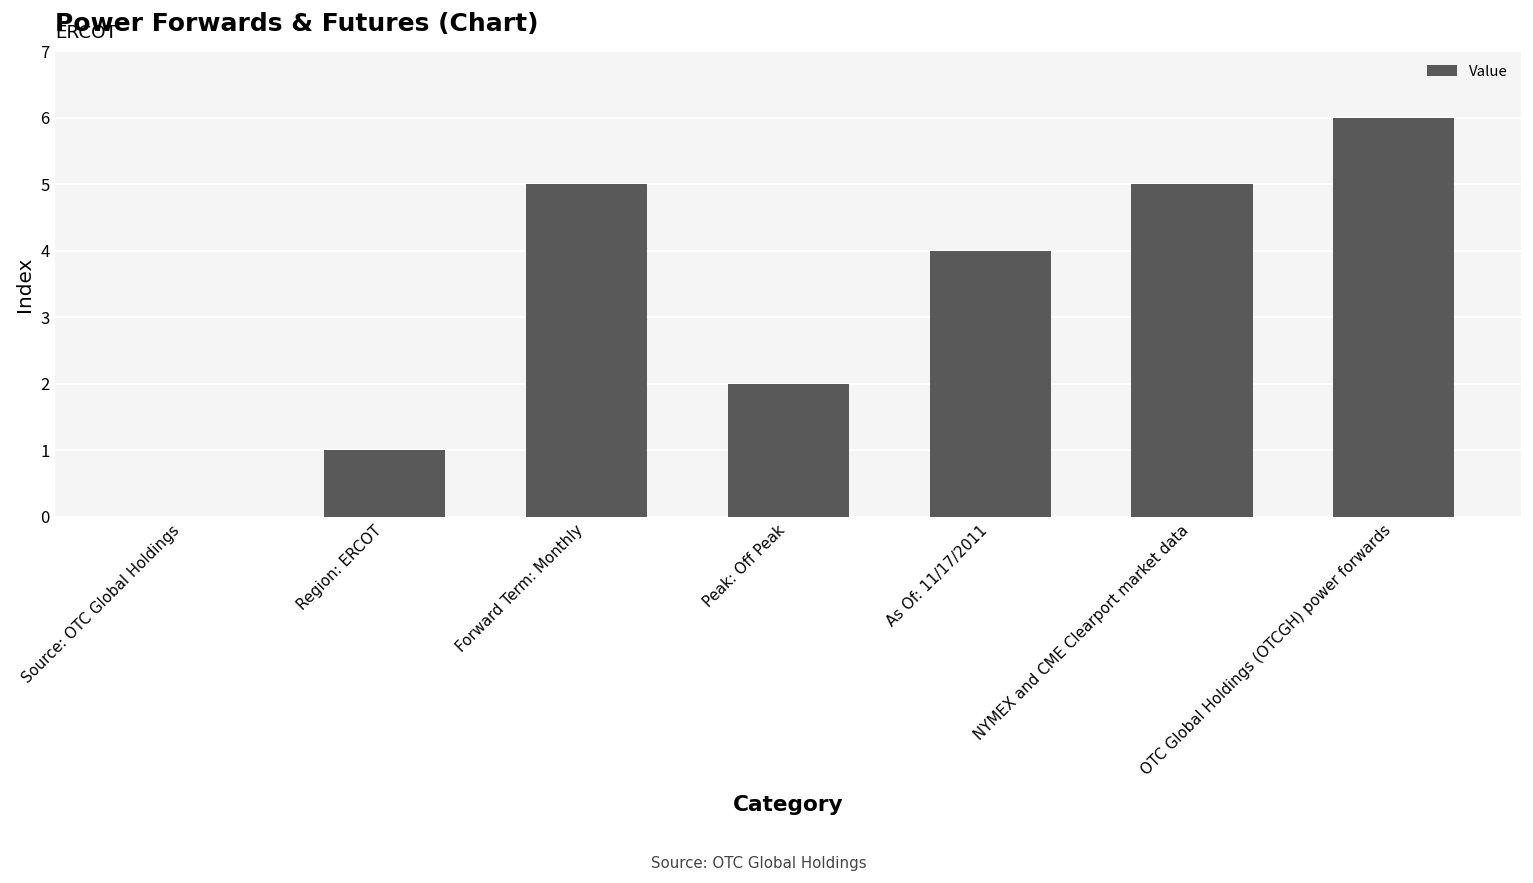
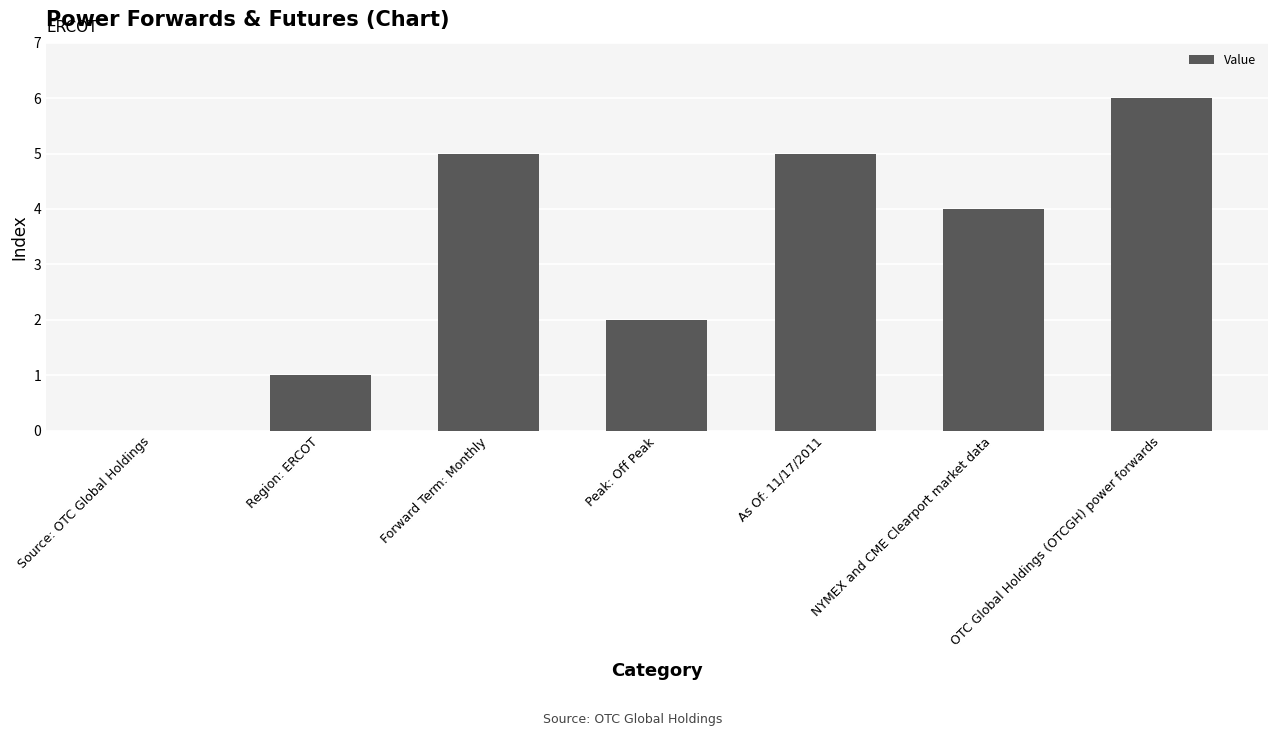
As Of: 11/17/2011: 4 -> 5
NYMEX and CME Clearport market data: 5 -> 4
